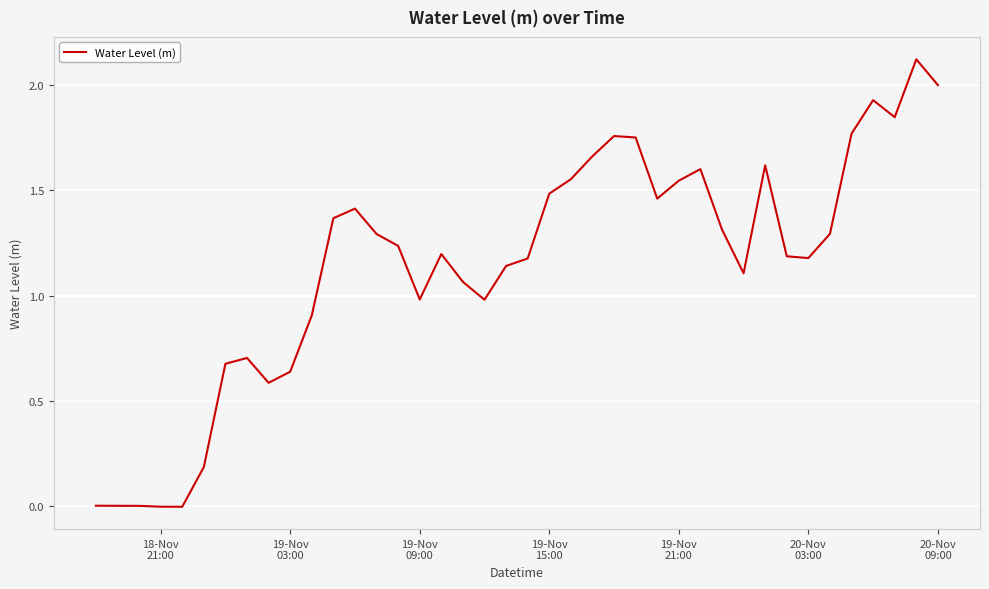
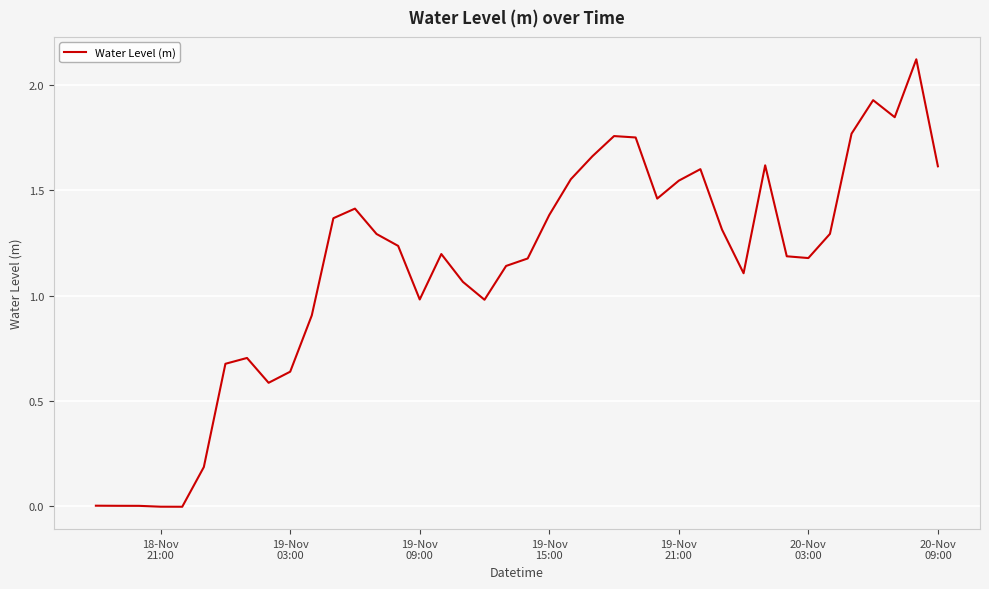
19-Nov 15:00: 1.48 -> 1.38
20-Nov 09:00: 2.00 -> 1.61
